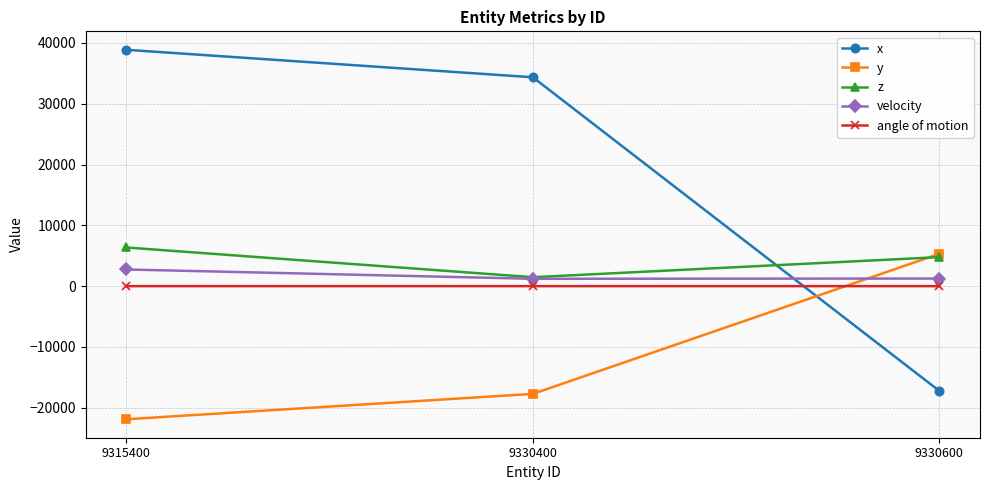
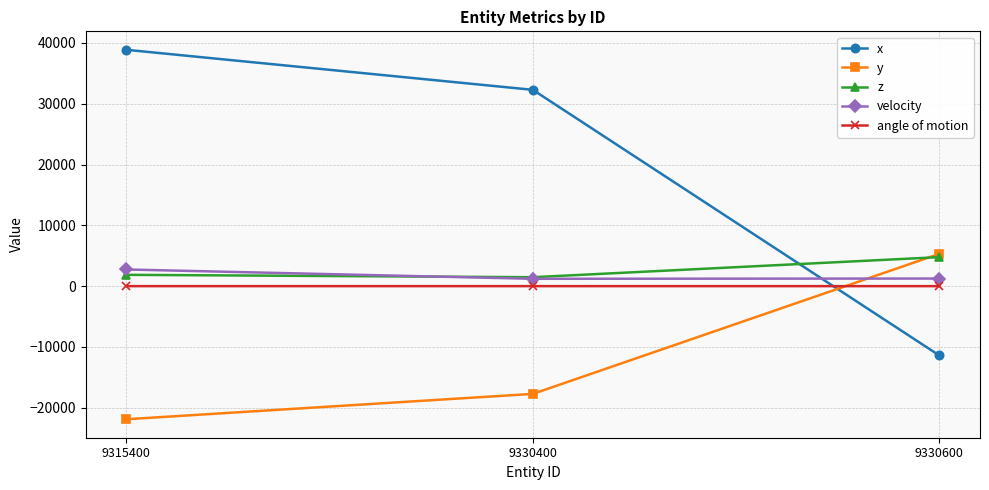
z, 9315400: 6000 -> 2000
x, 9330400: 34000 -> 32000
x, 9330600: -17000 -> -11000
